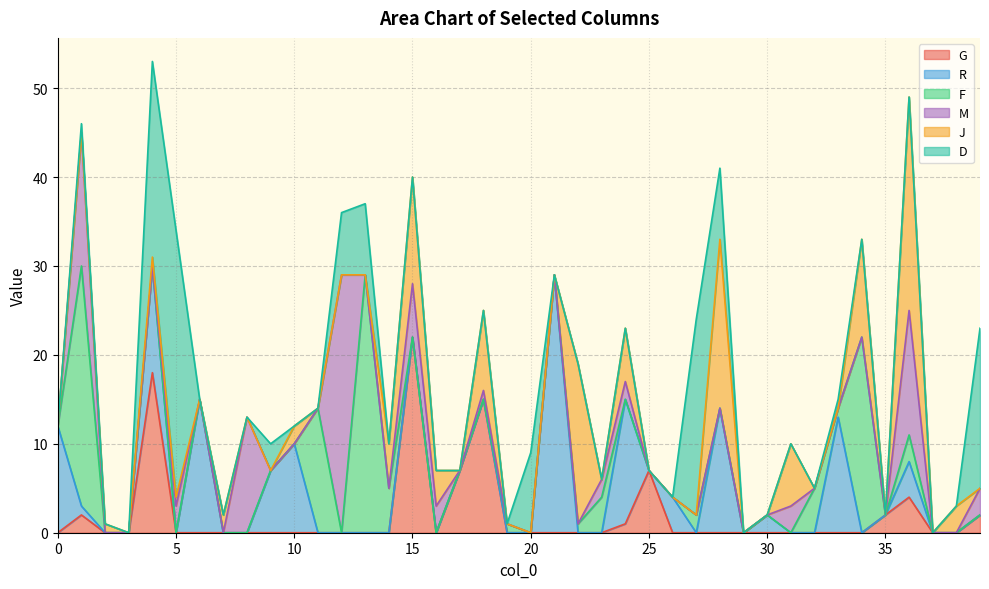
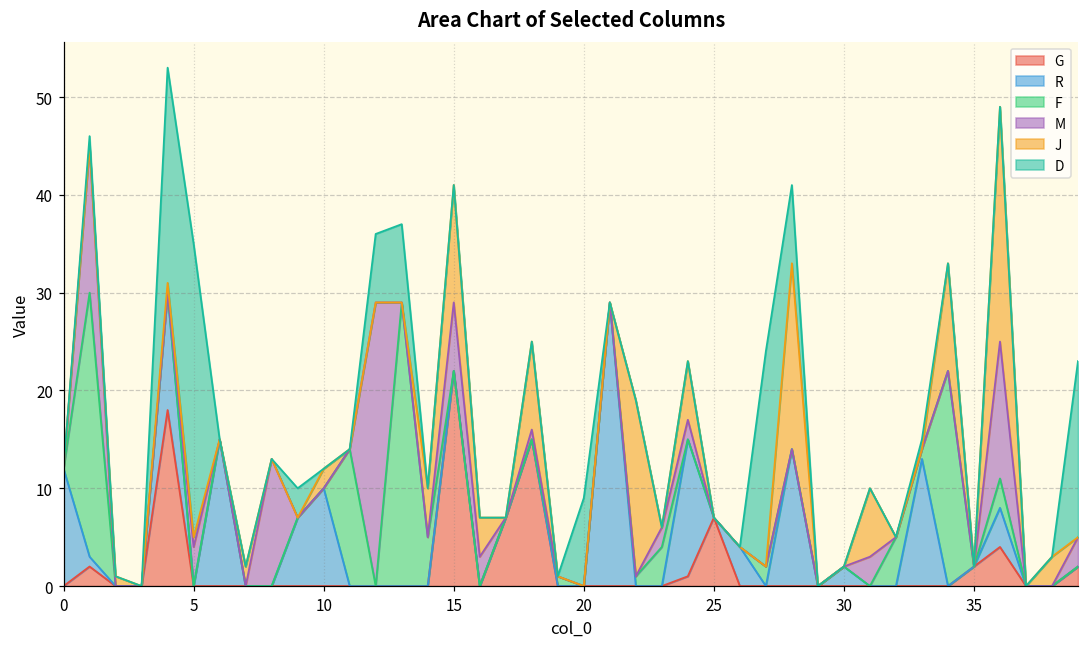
M, 5: 3 -> 4
M, 15: 6 -> 7
